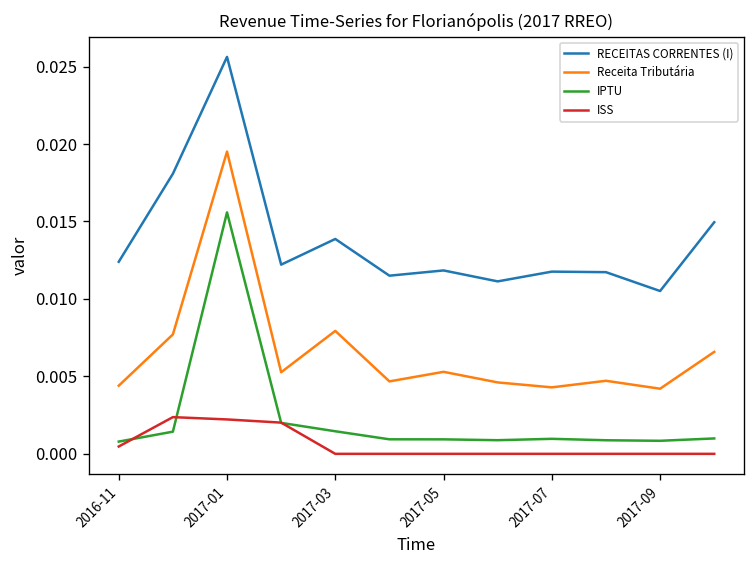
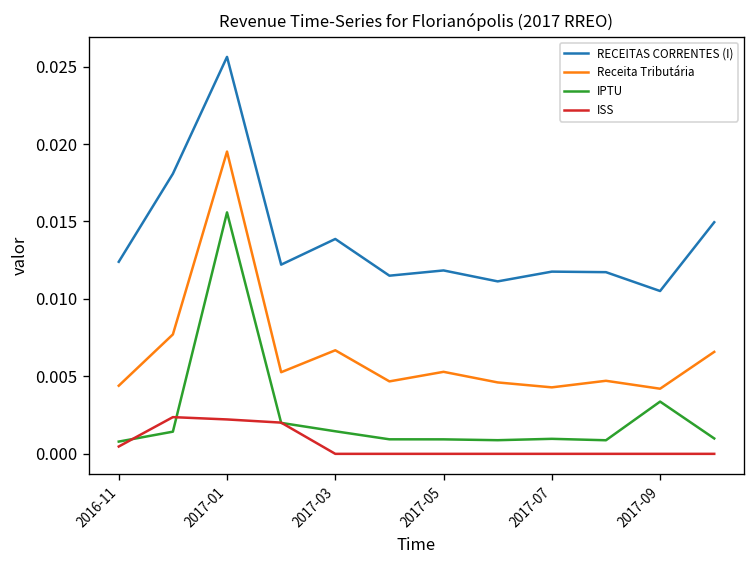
Receita Tributária, 2017-03: 0.0079 -> 0.0067
IPTU, 2017-09: 0.0008 -> 0.0034
